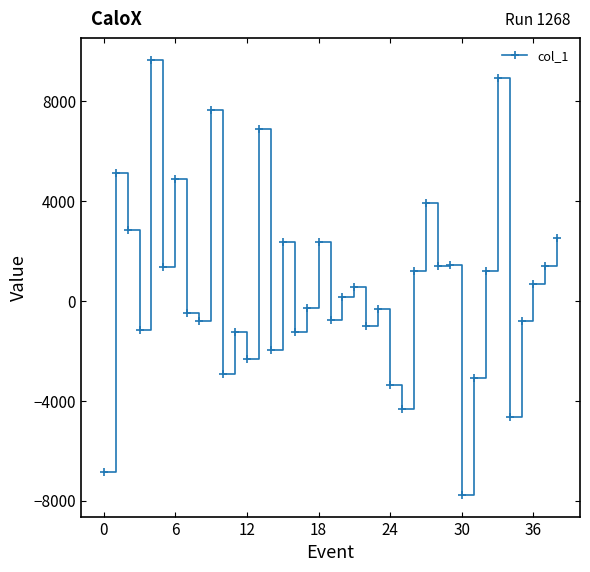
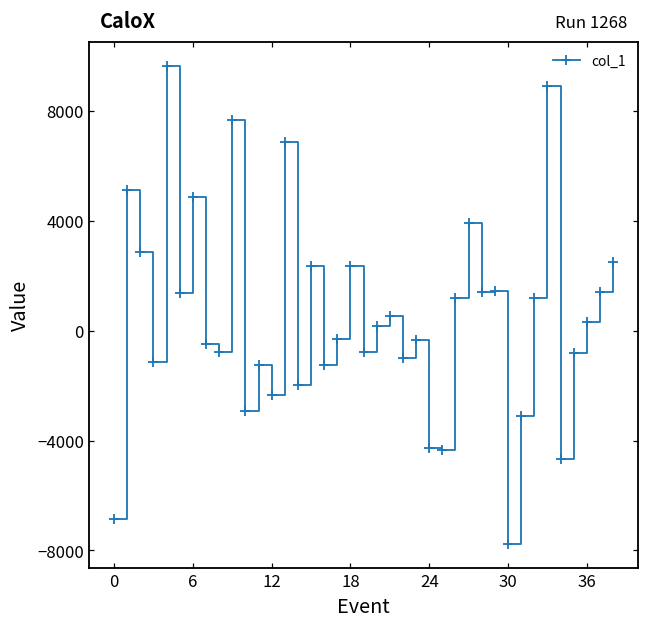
24: -3400 -> -4300
36: 700 -> 300
